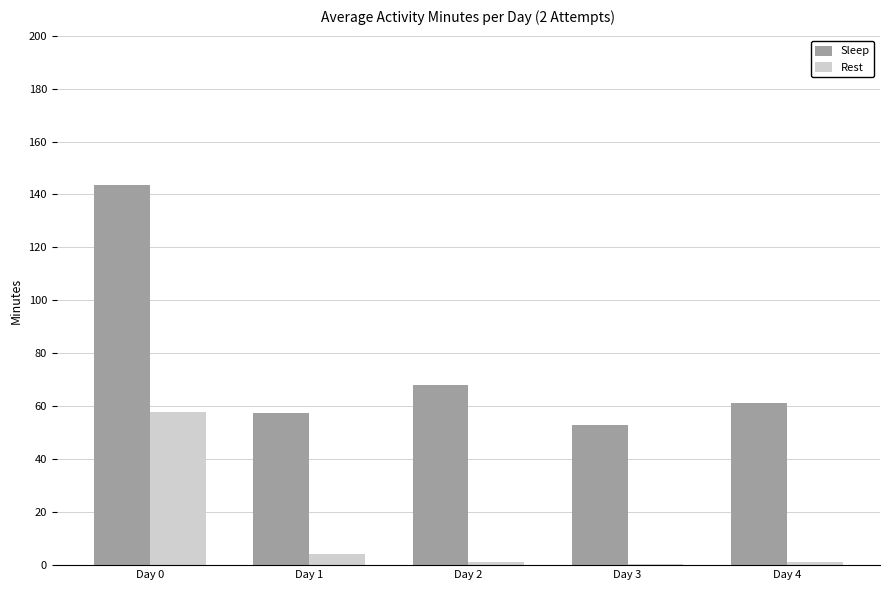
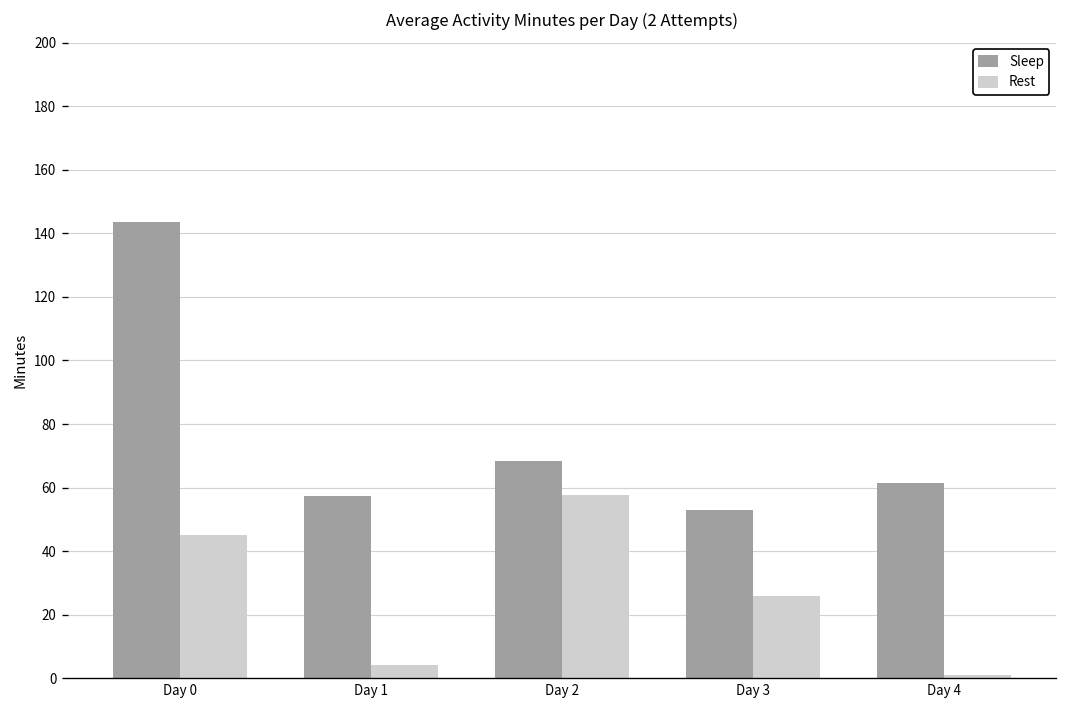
Rest, Day 0: 58 -> 45
Rest, Day 2: 1 -> 58
Rest, Day 3: 0 -> 26
